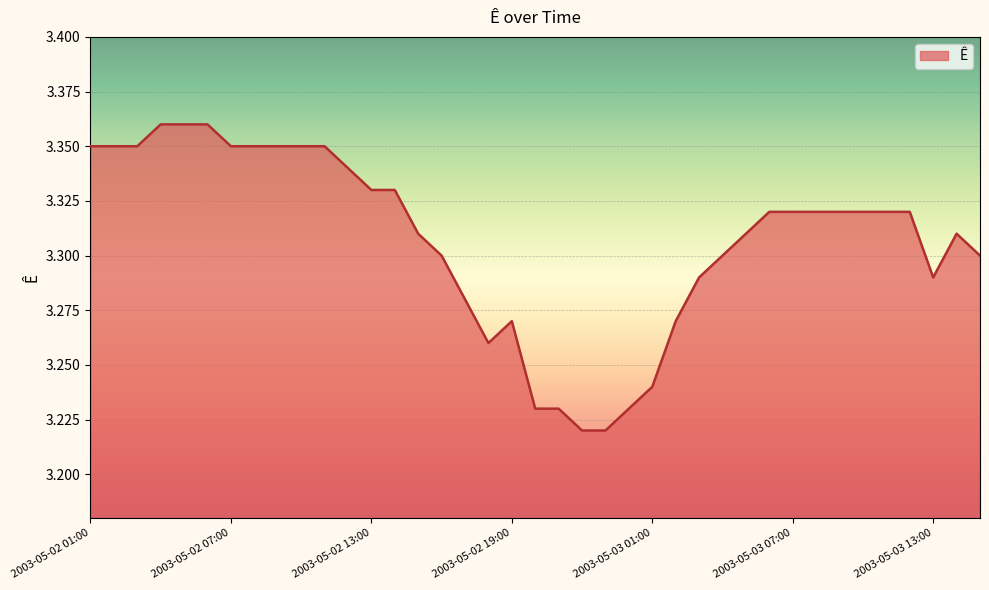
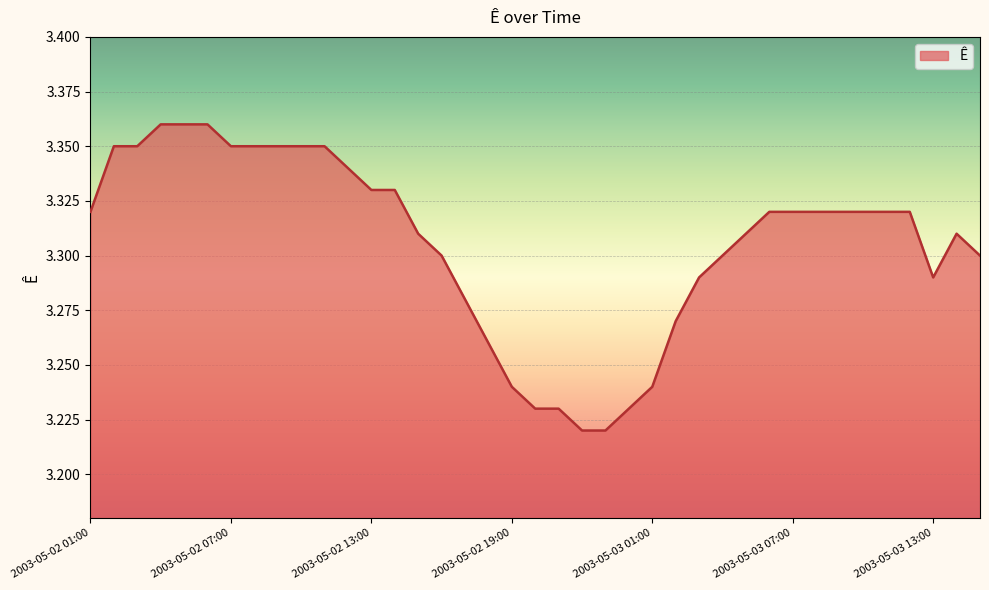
2003-05-02 01:00: 3.35 -> 3.32
2003-05-02 19:00: 3.27 -> 3.24
